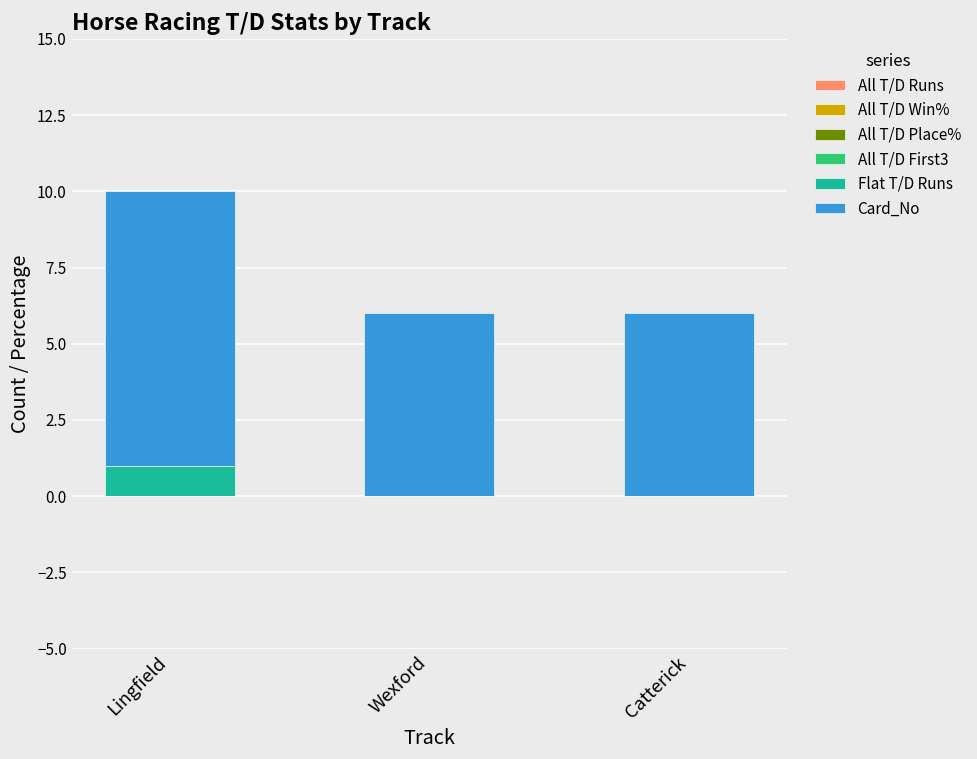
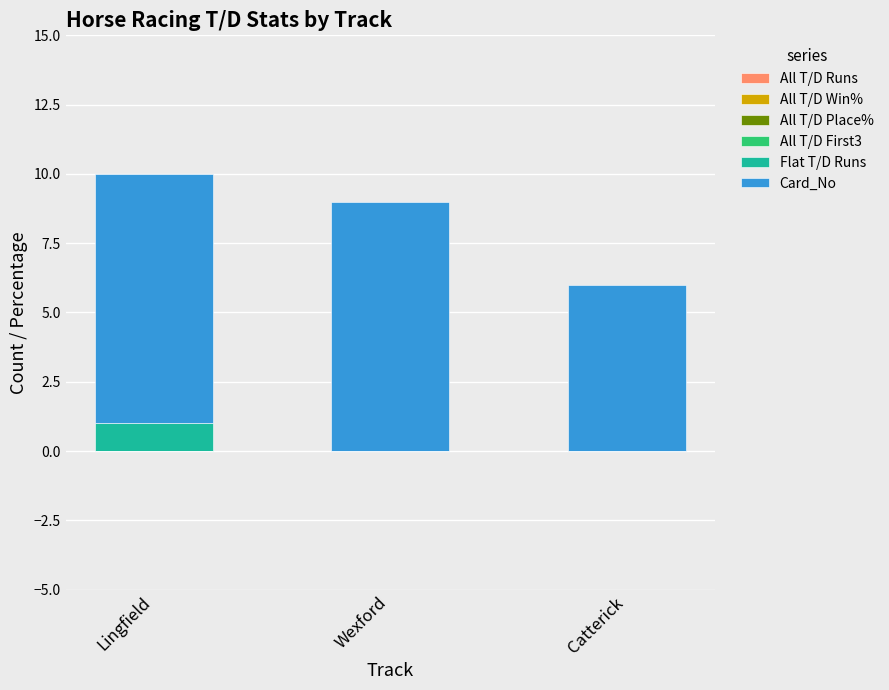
Card_No, Wexford: 6 -> 9
